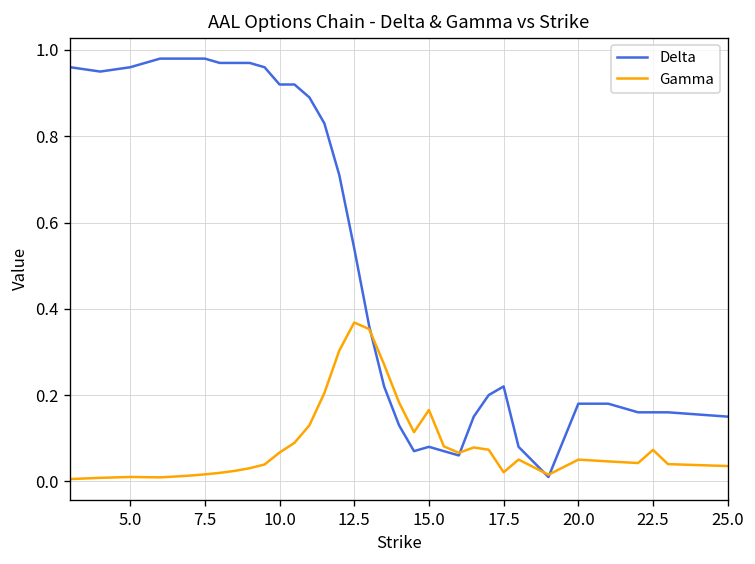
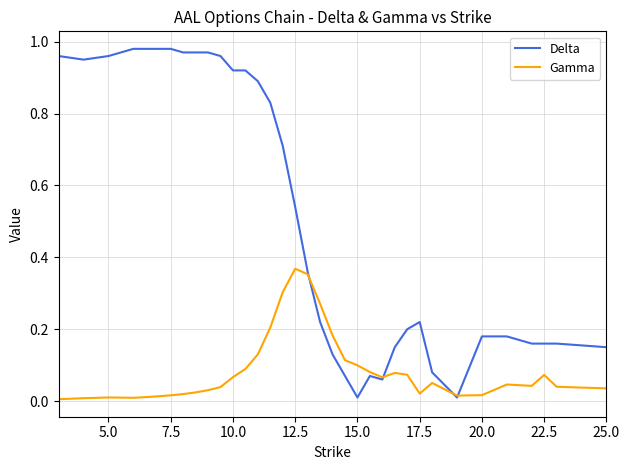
Delta, 15.0: 0.08 -> 0.01
Gamma, 15.0: 0.17 -> 0.10
Gamma, 20.0: 0.05 -> 0.02
